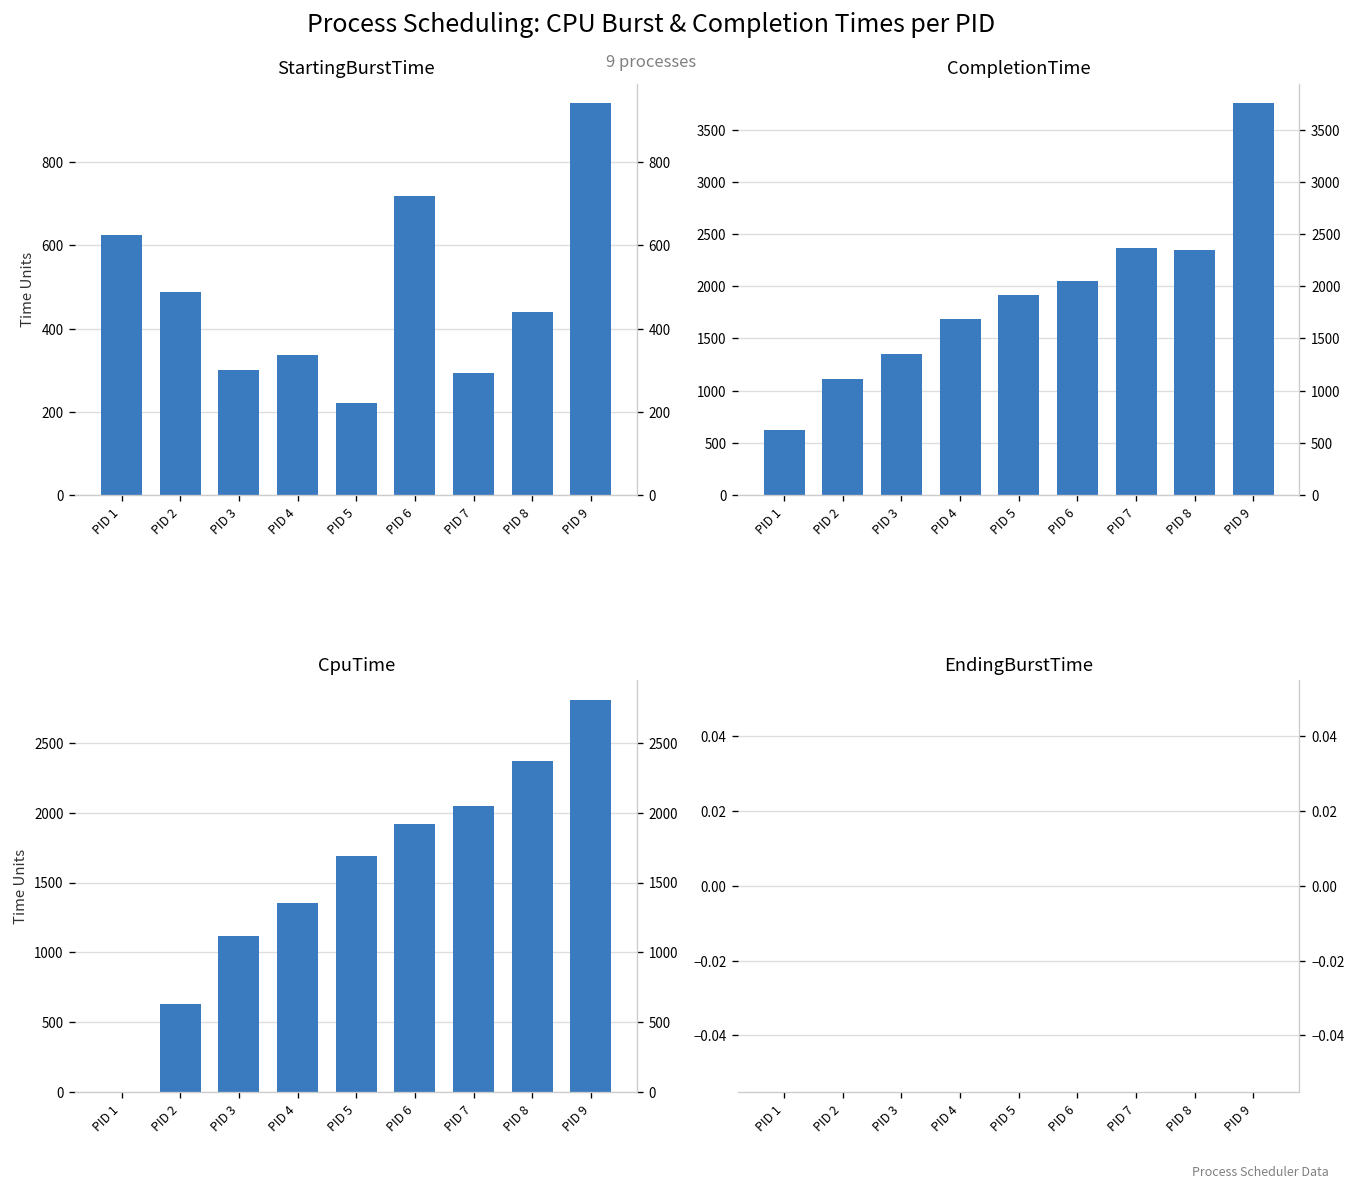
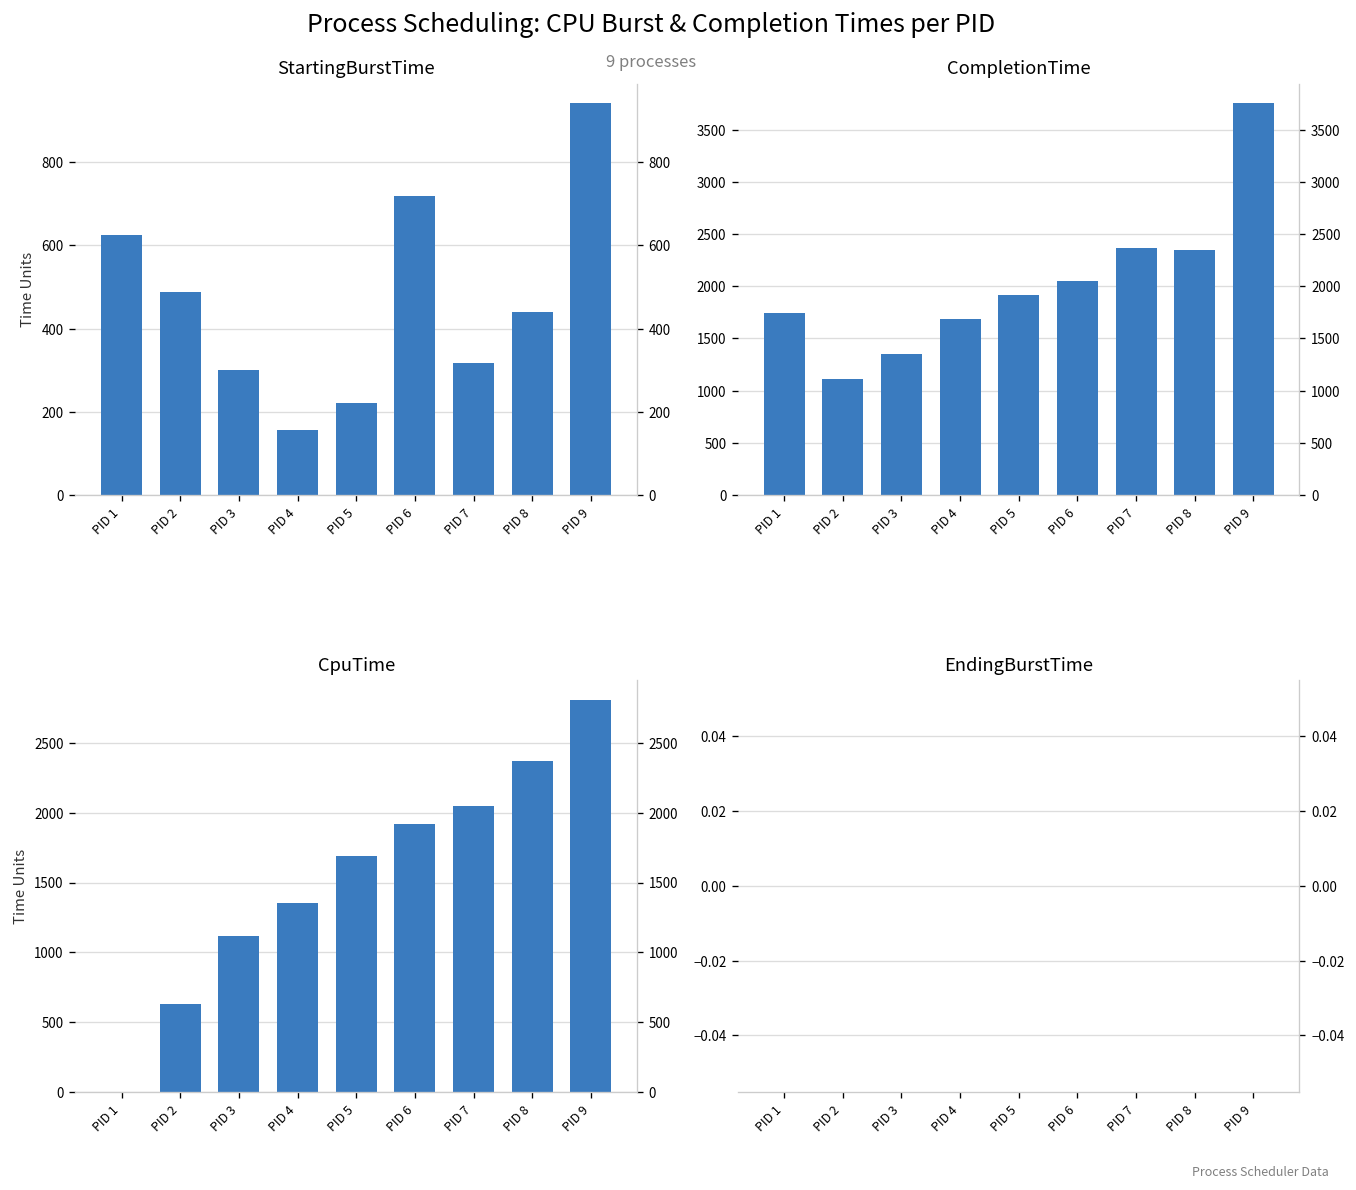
StartingBurstTime, PID 4: 340 -> 160
StartingBurstTime, PID 7: 290 -> 320
CompletionTime, PID 1: 600 -> 1700
